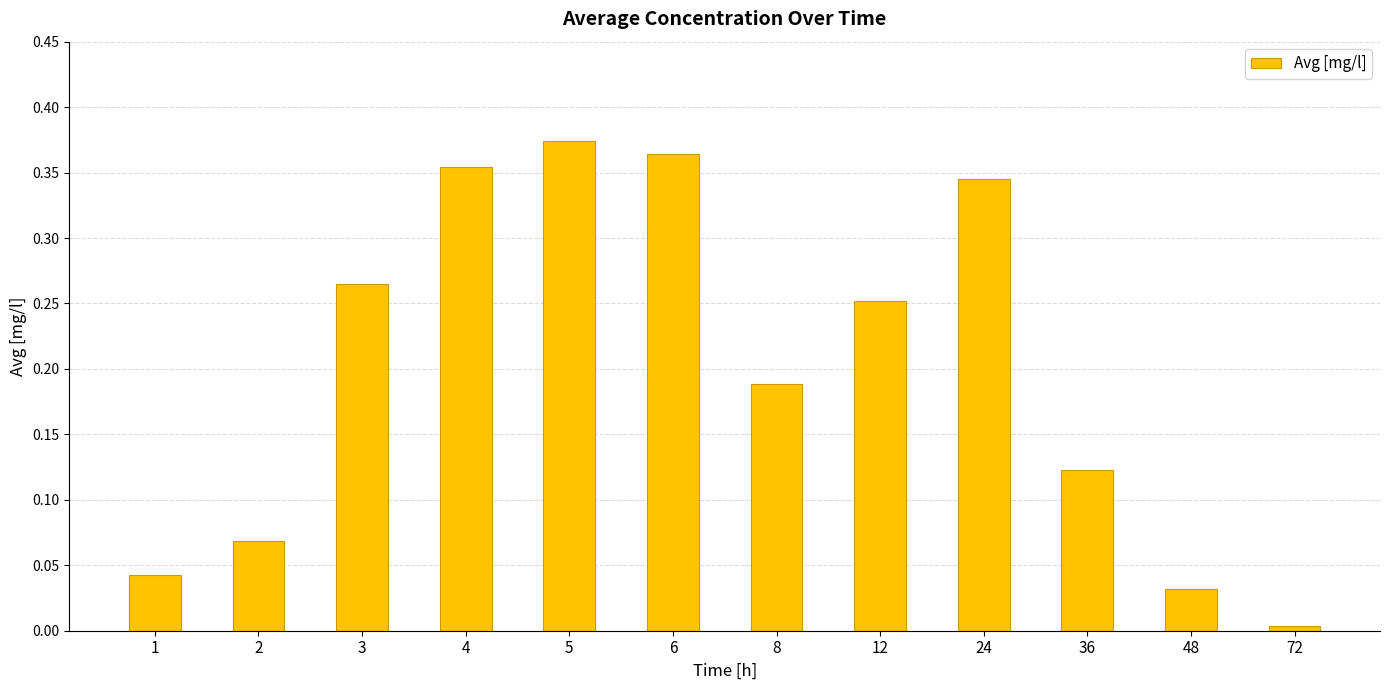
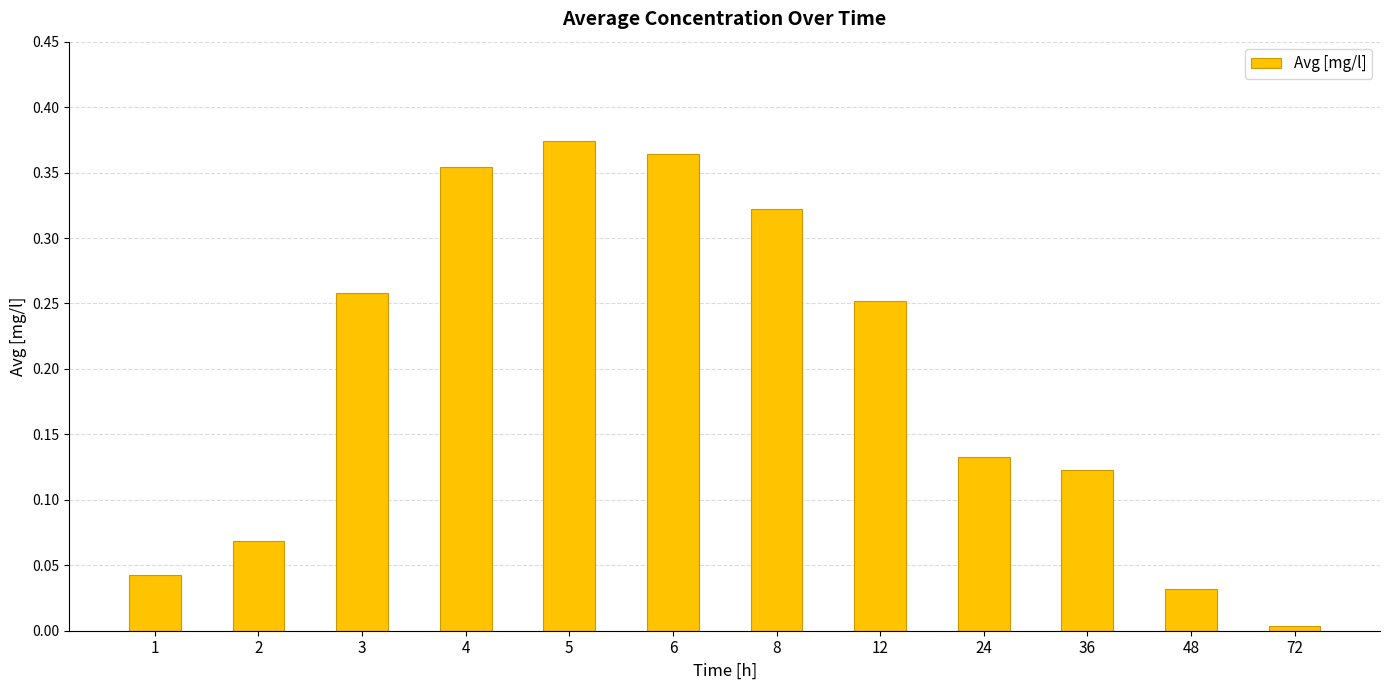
3: 0.265 -> 0.258
8: 0.189 -> 0.323
24: 0.345 -> 0.133
